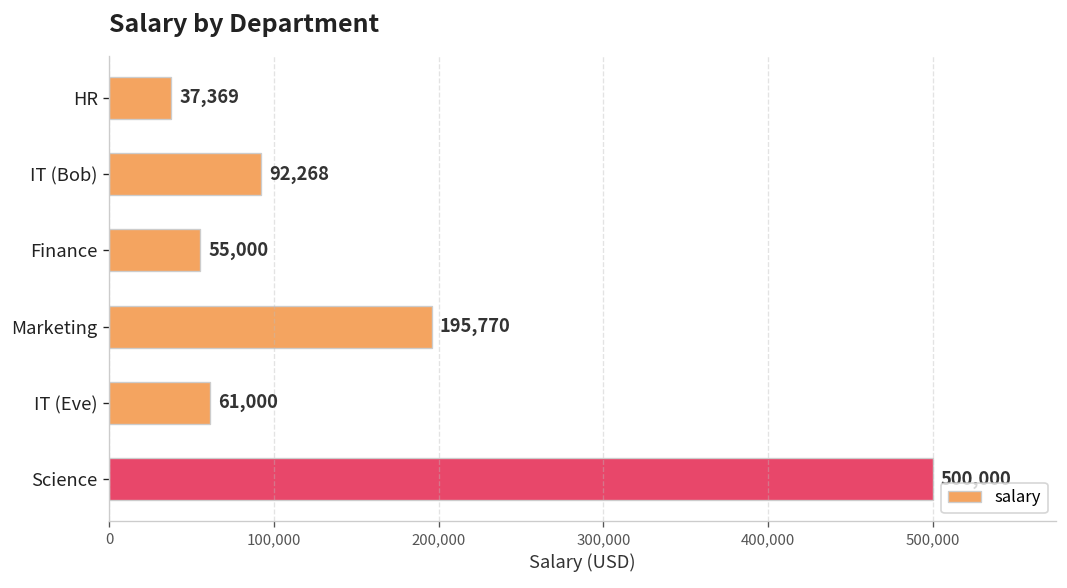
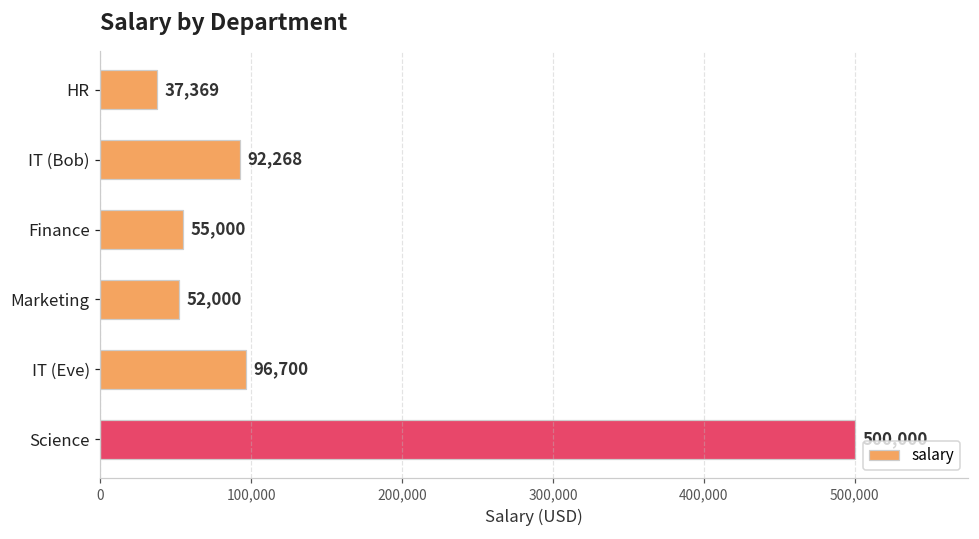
Marketing: 195,770 -> 52,000
IT (Eve): 61,000 -> 96,700
